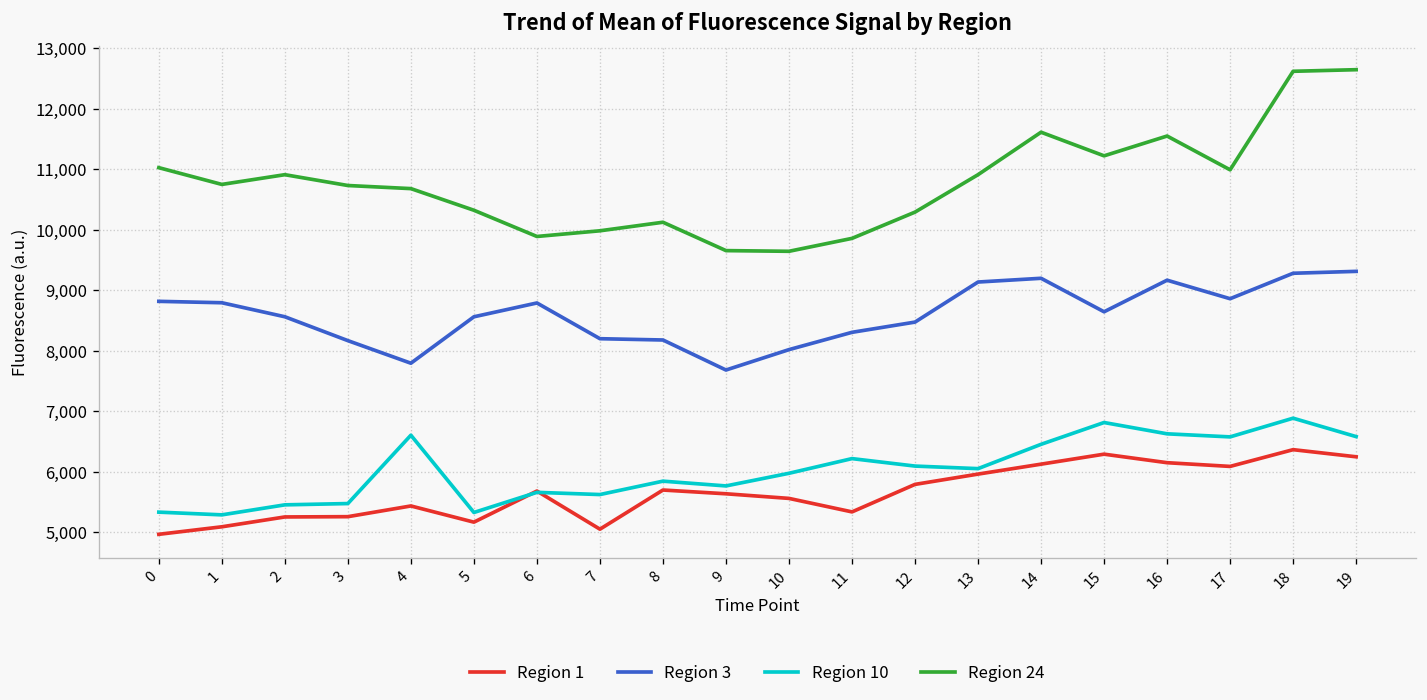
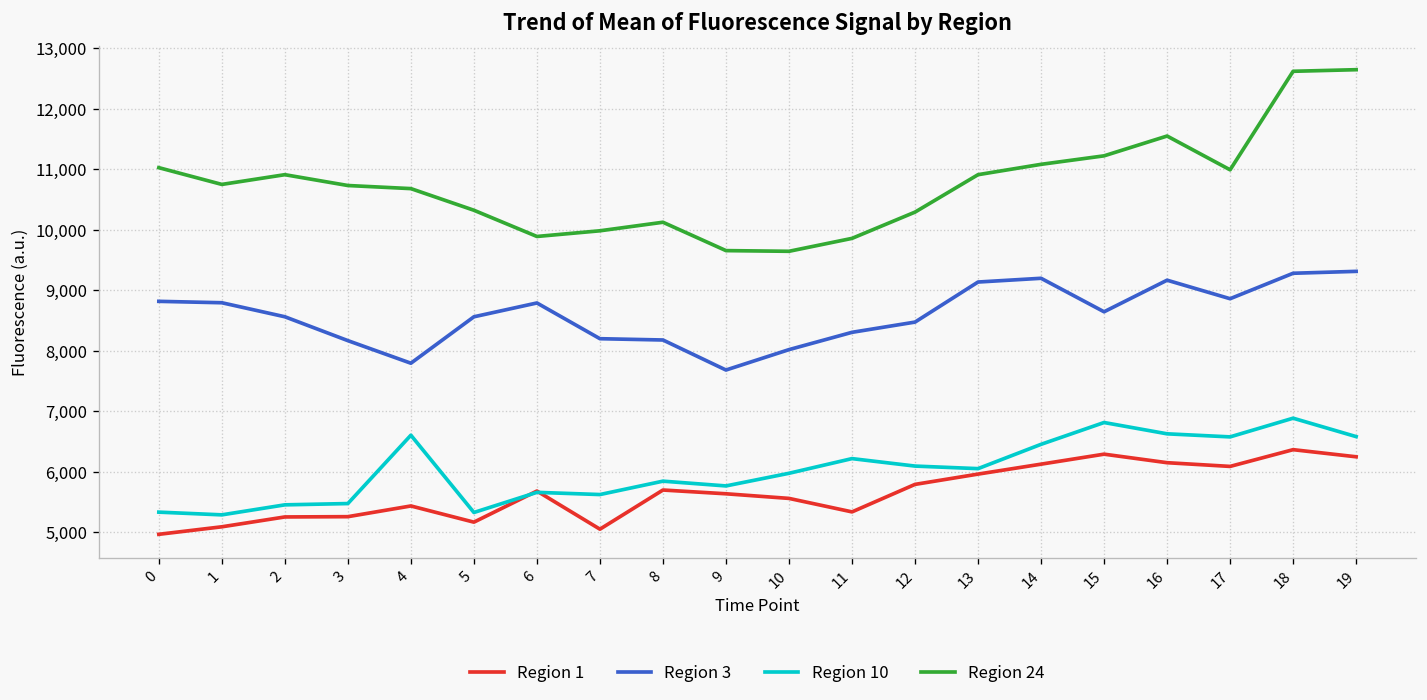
Region 24, 14: 11,600 -> 11,100
